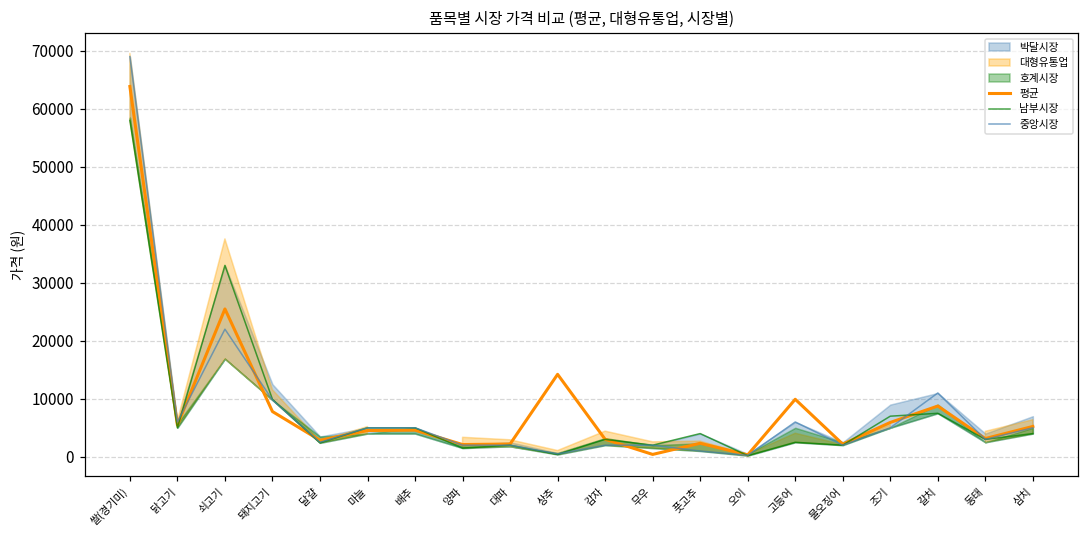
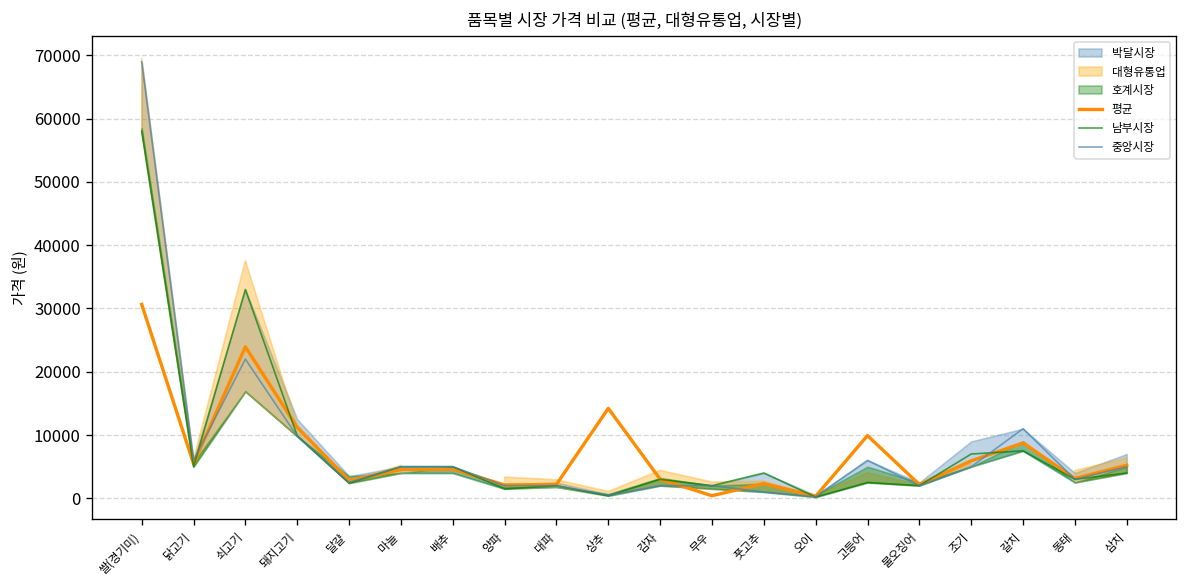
평균, 쌀(경기미): 64000 -> 31000
평균, 쇠고기: 25000 -> 24000
평균, 돼지고기: 8000 -> 11000
